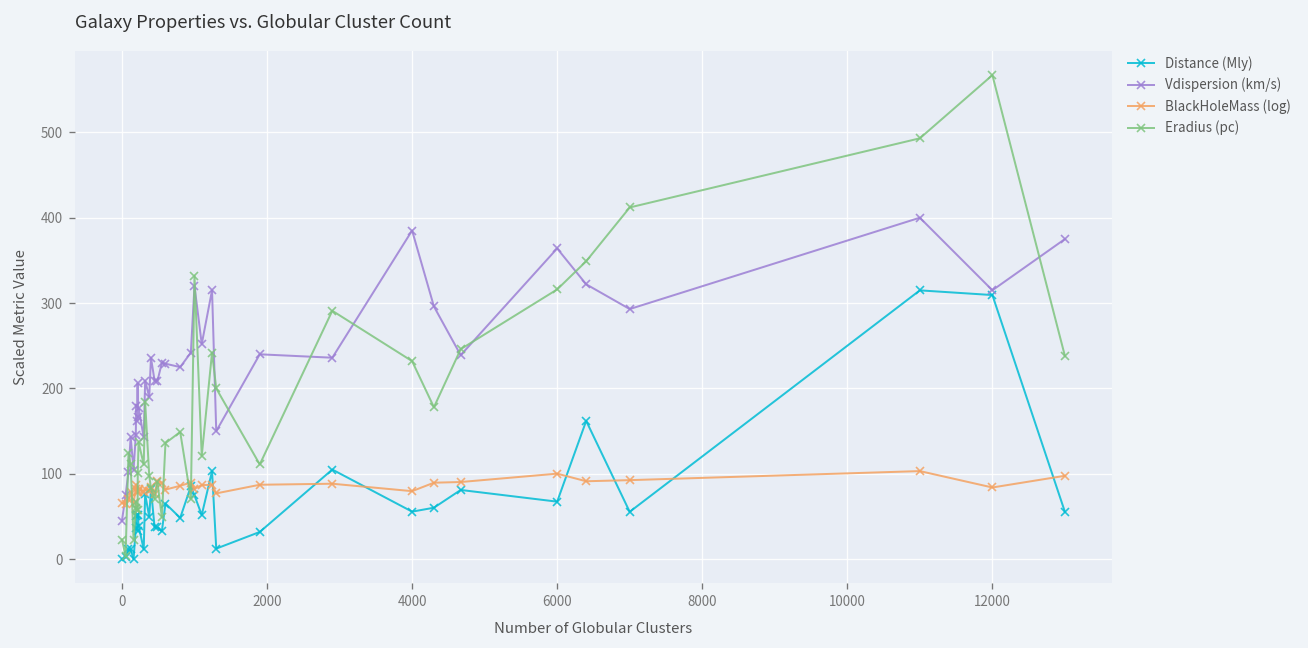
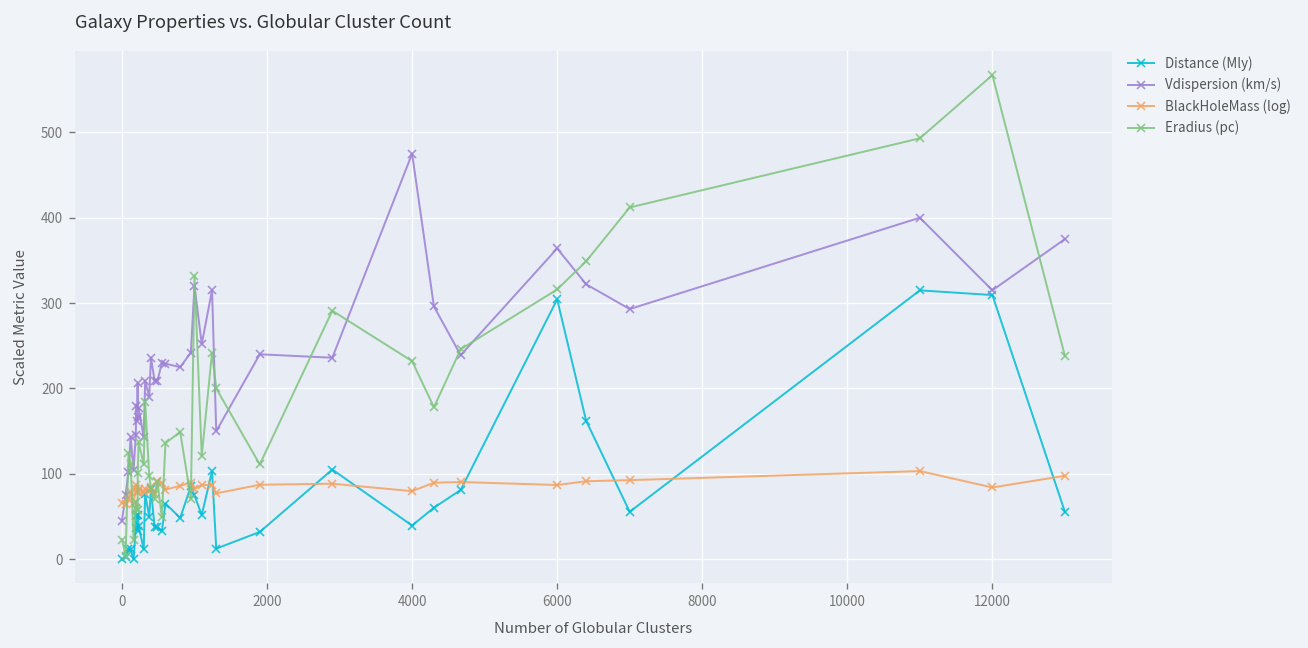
Distance (Mly), 4000: 60 -> 40
Vdispersion (km/s), 4000: 390 -> 480
Distance (Mly), 6000: 70 -> 300
BlackHoleMass (log), 6000: 100 -> 90
